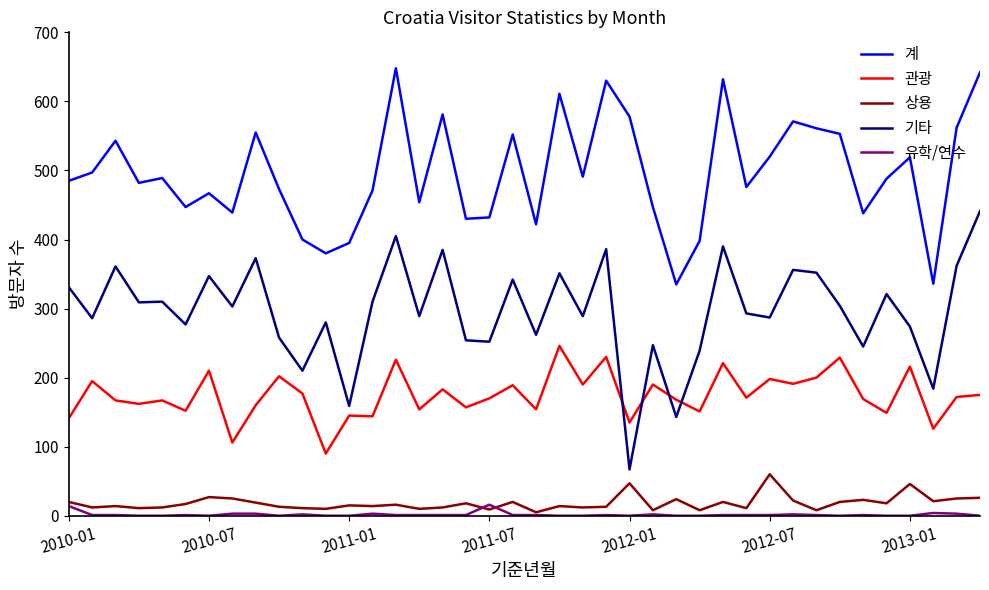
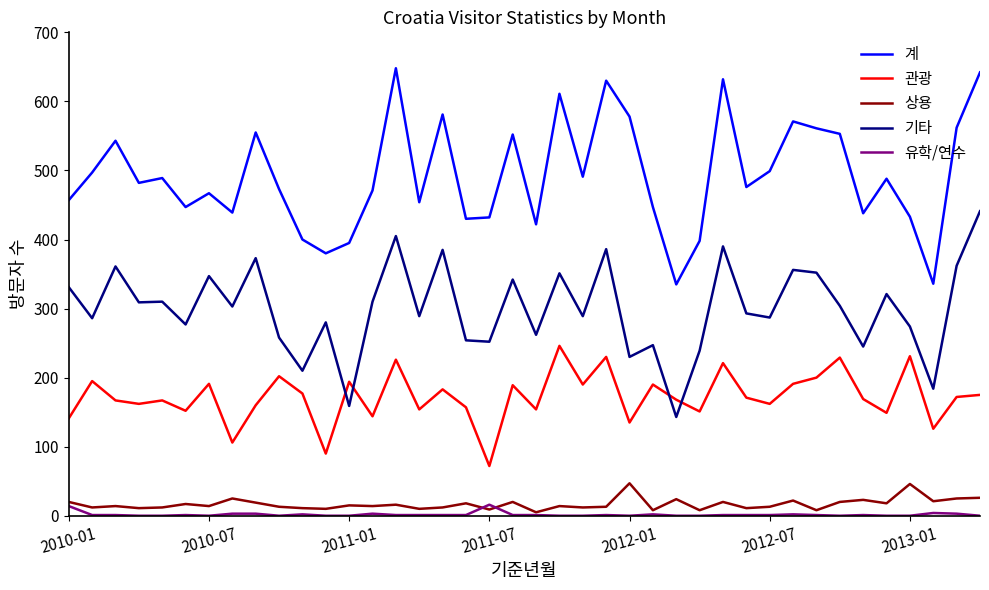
계, 2010-01: 490 -> 460
관광, 2010-07: 210 -> 190
상용, 2010-07: 30 -> 10
관광, 2011-01: 150 -> 190
관광, 2011-07: 170 -> 70
기타, 2012-01: 70 -> 230
계, 2012-07: 520 -> 500
관광, 2012-07: 200 -> 160
상용, 2012-07: 60 -> 10
계, 2013-01: 520 -> 430
관광, 2013-01: 220 -> 230
